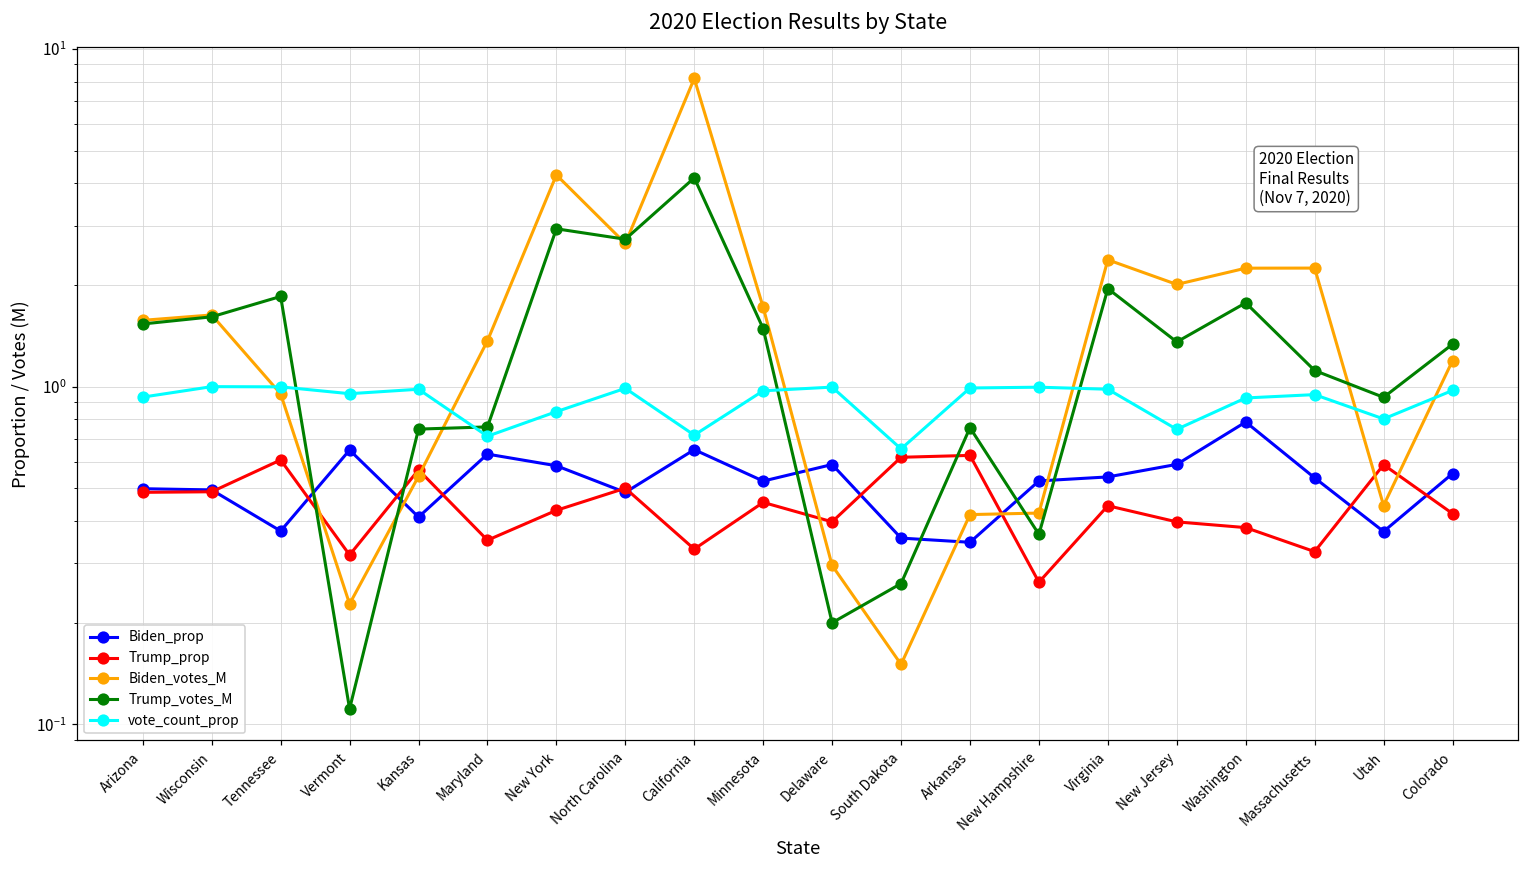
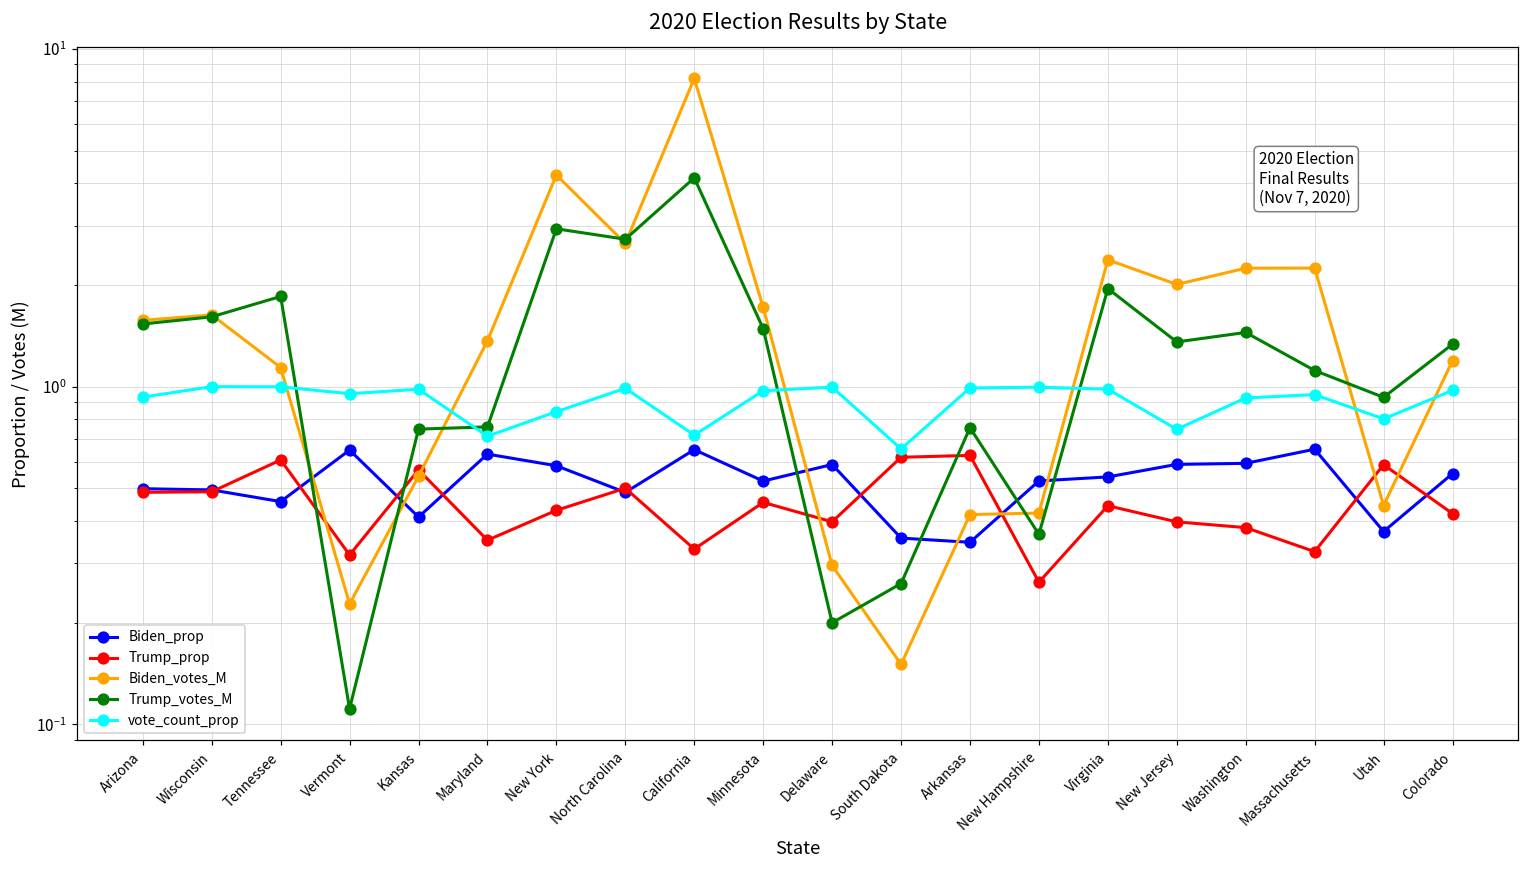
Biden_prop, Tennessee: 0.37 -> 0.46
Biden_votes_M, Tennessee: 0.95 -> 1.14
Biden_prop, Washington: 0.79 -> 0.59
Trump_votes_M, Washington: 1.8 -> 1.4
Biden_prop, Massachusetts: 0.54 -> 0.65
